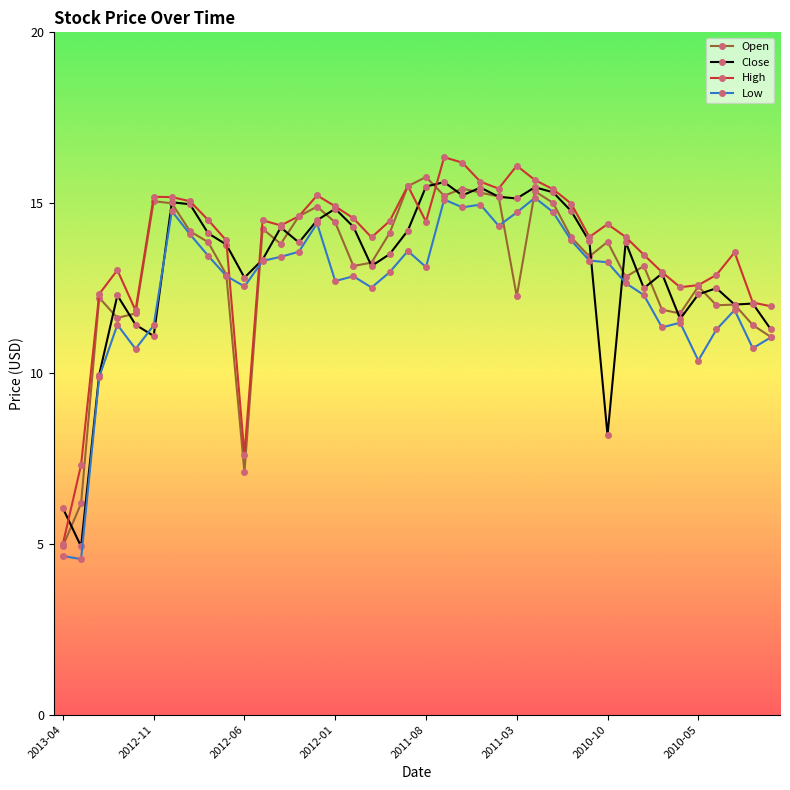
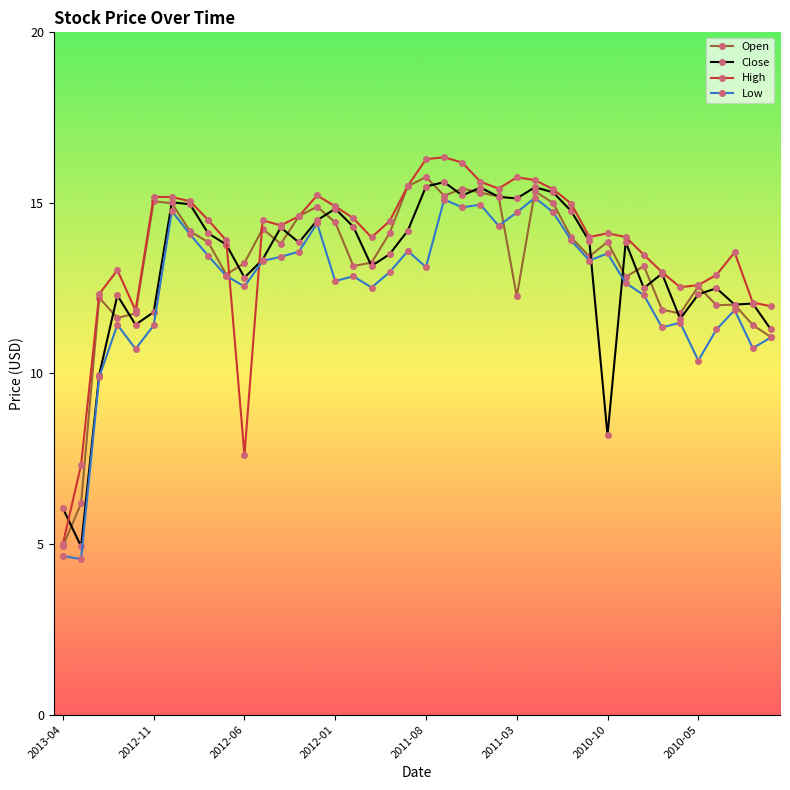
Close, 2012-11: 11.1 -> 11.8
Open, 2012-06: 7.1 -> 13.2
High, 2011-08: 14.5 -> 16.3
High, 2011-03: 16.1 -> 15.8
High, 2010-10: 14.4 -> 14.1
Low, 2010-10: 13.3 -> 13.5
